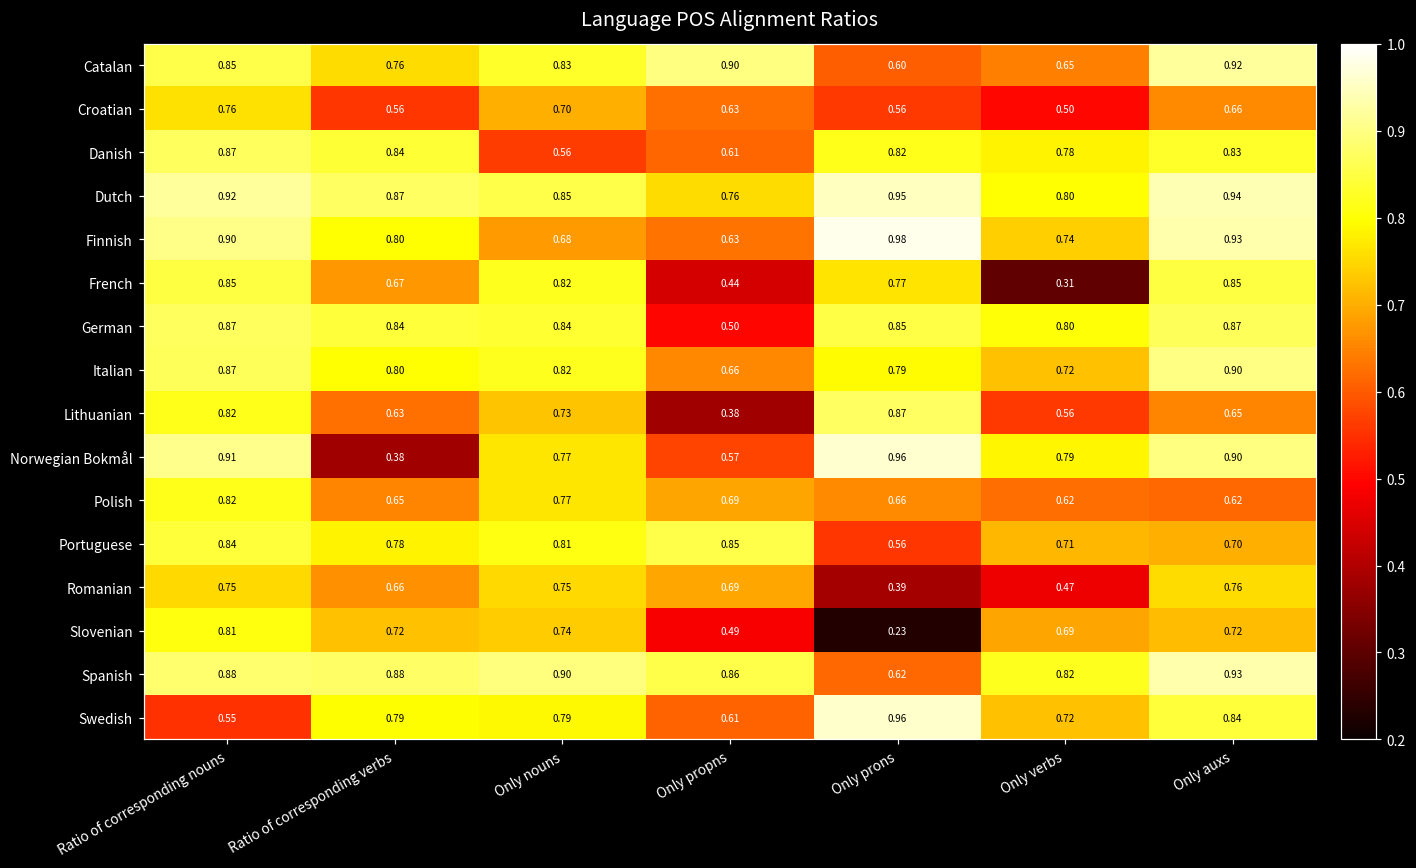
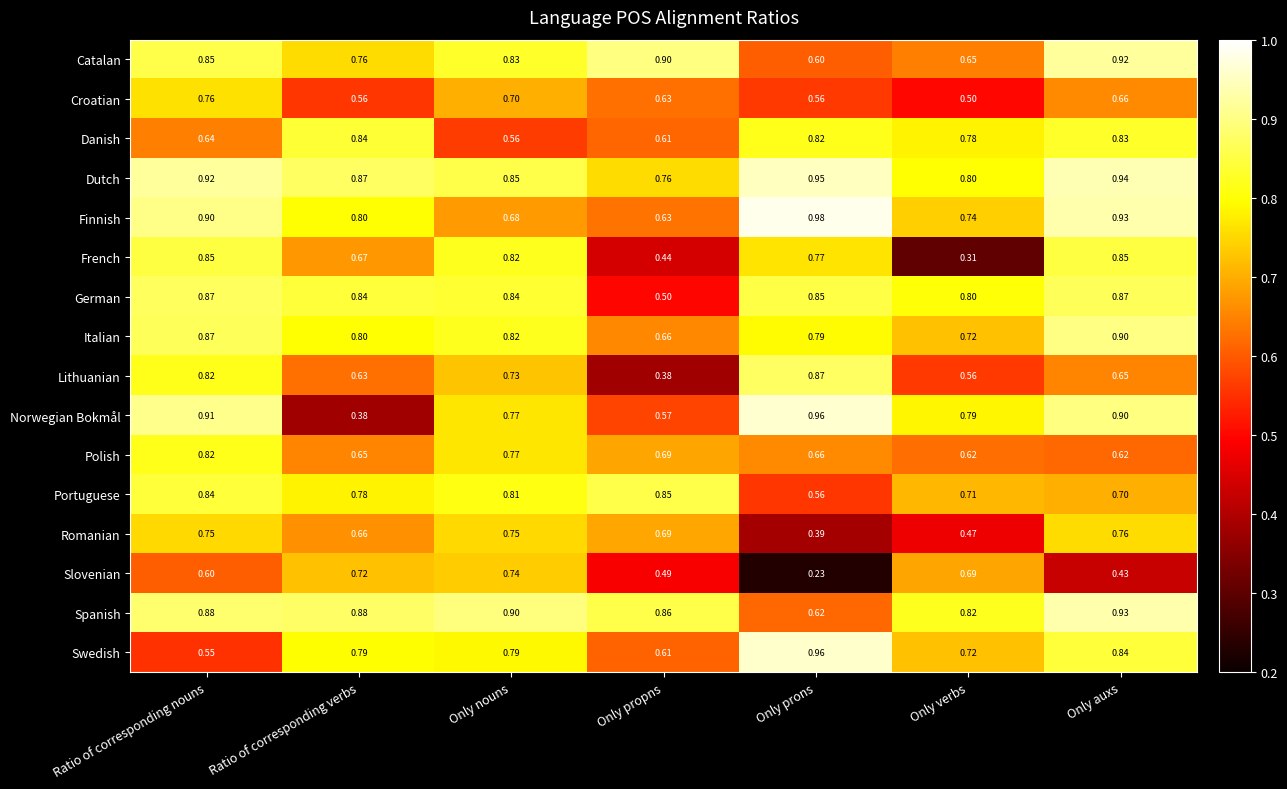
Danish, Ratio of corresponding nouns: 0.87 -> 0.64
Slovenian, Ratio of corresponding nouns: 0.81 -> 0.60
Slovenian, Only auxs: 0.72 -> 0.43
